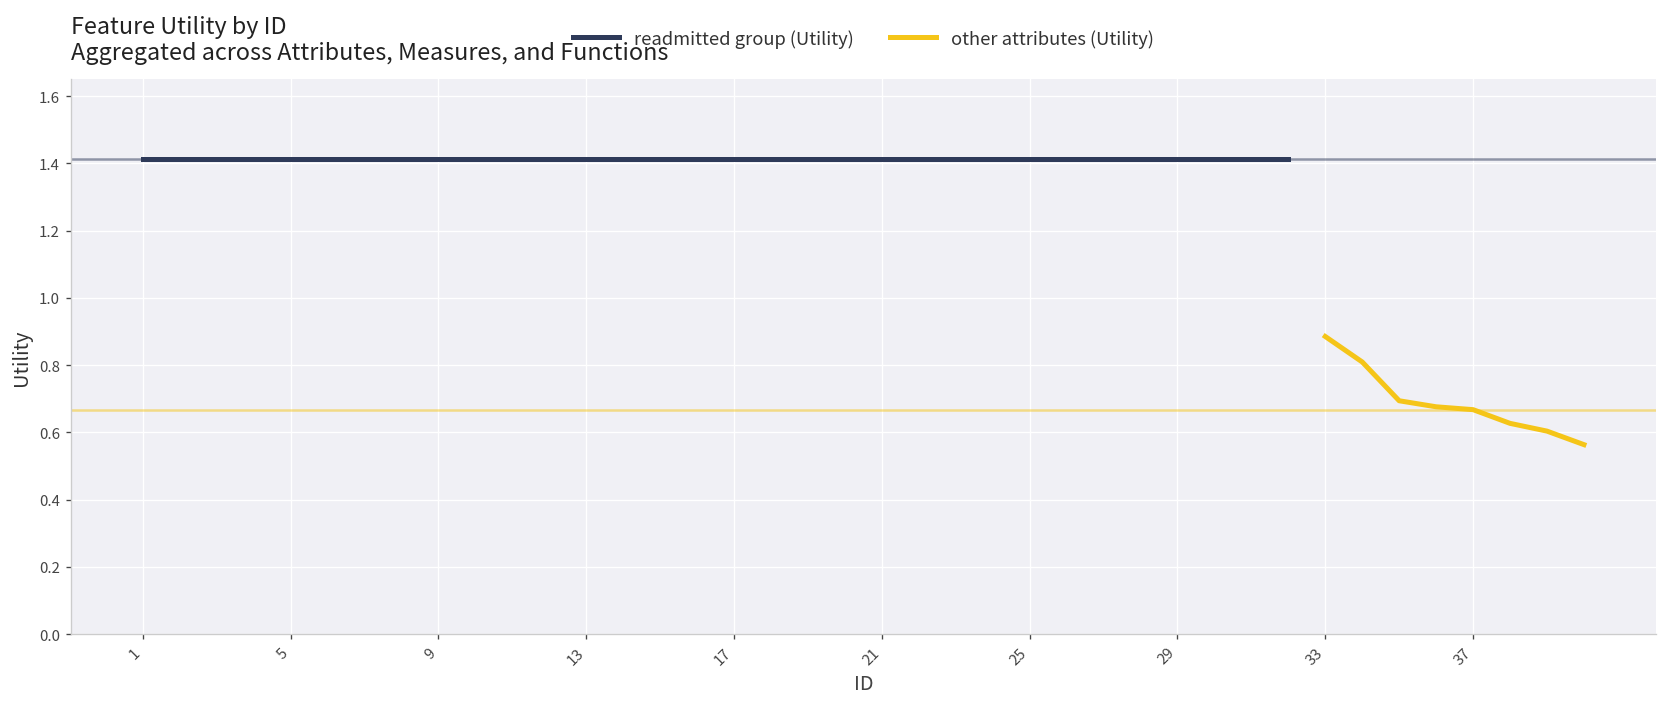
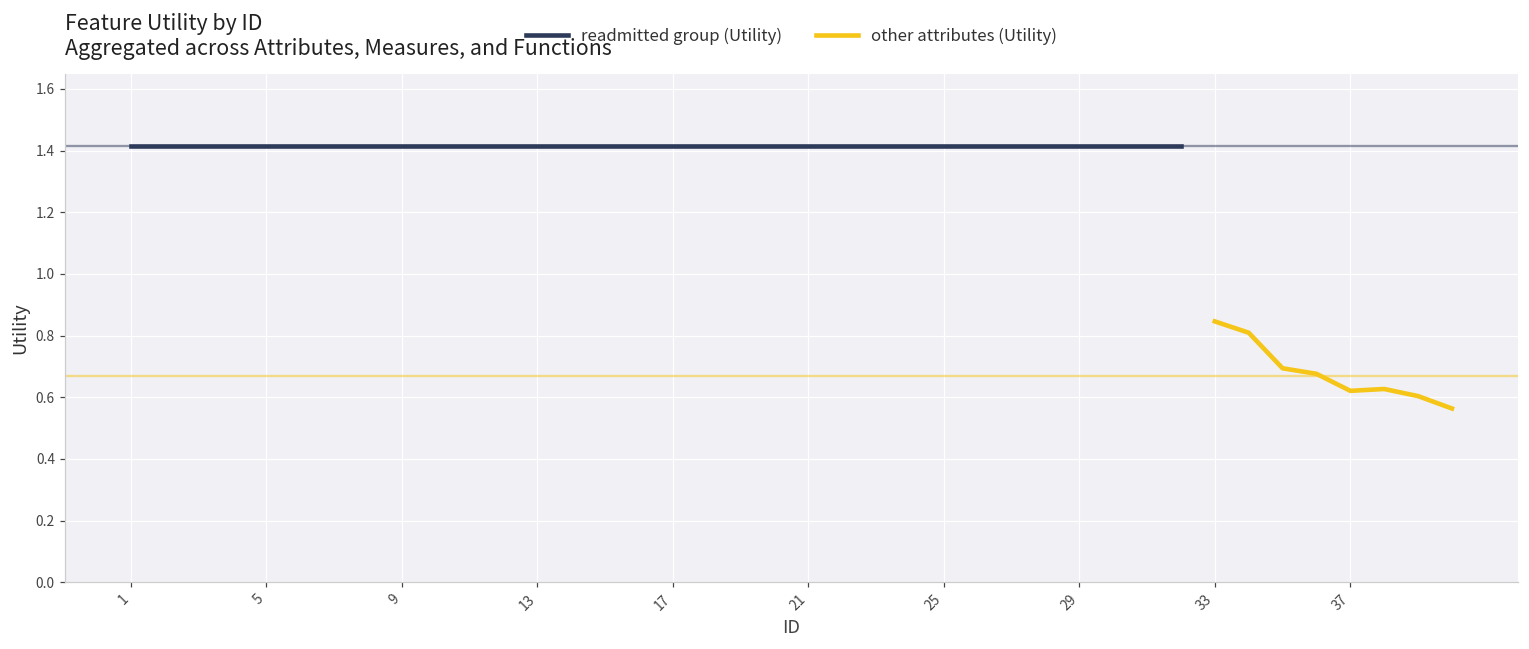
other attributes (Utility), 33: 0.89 -> 0.85
other attributes (Utility), 37: 0.67 -> 0.62
